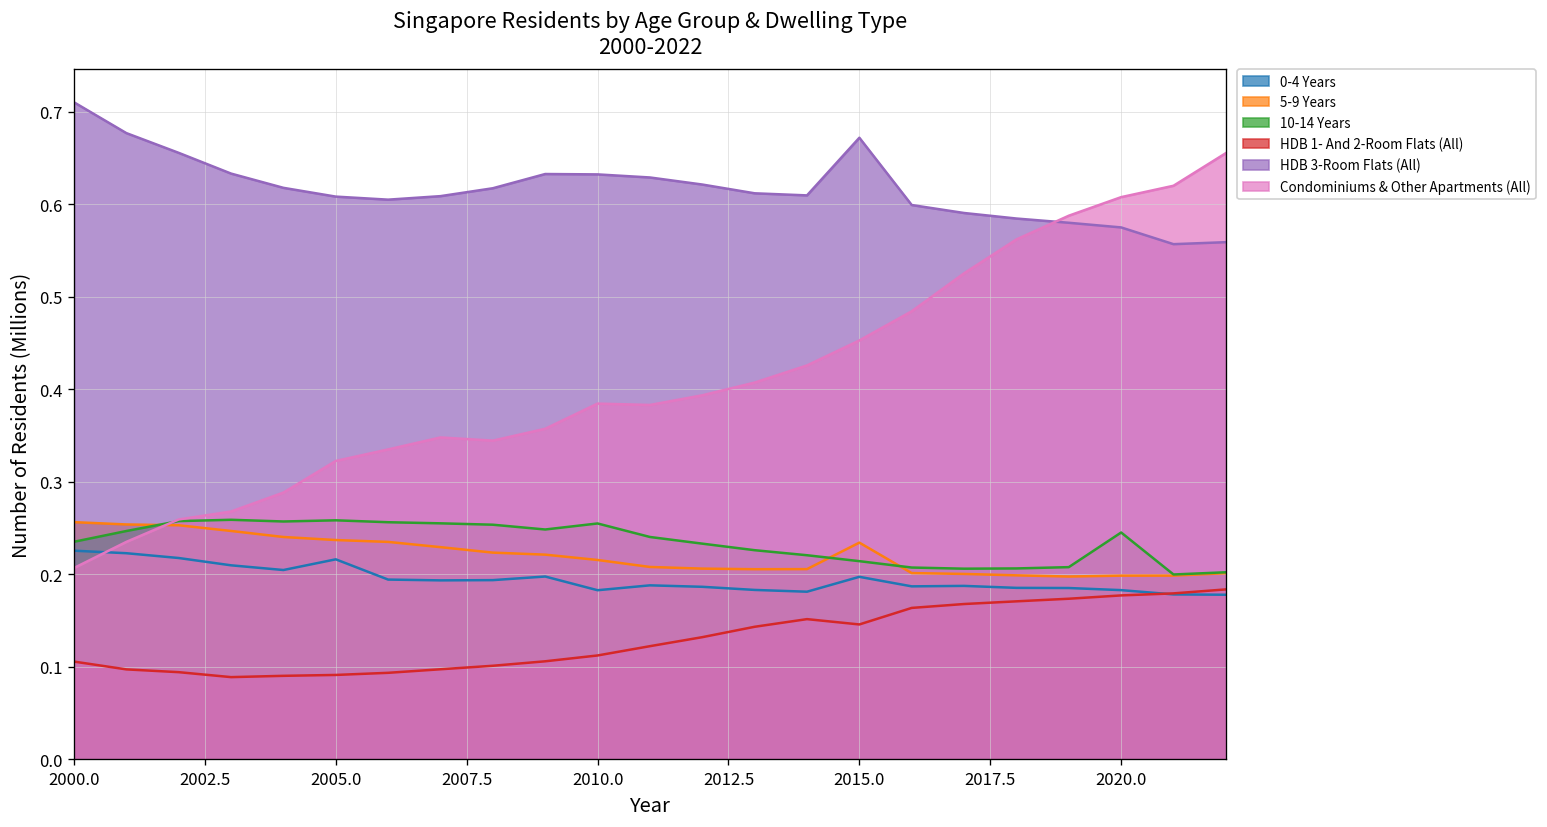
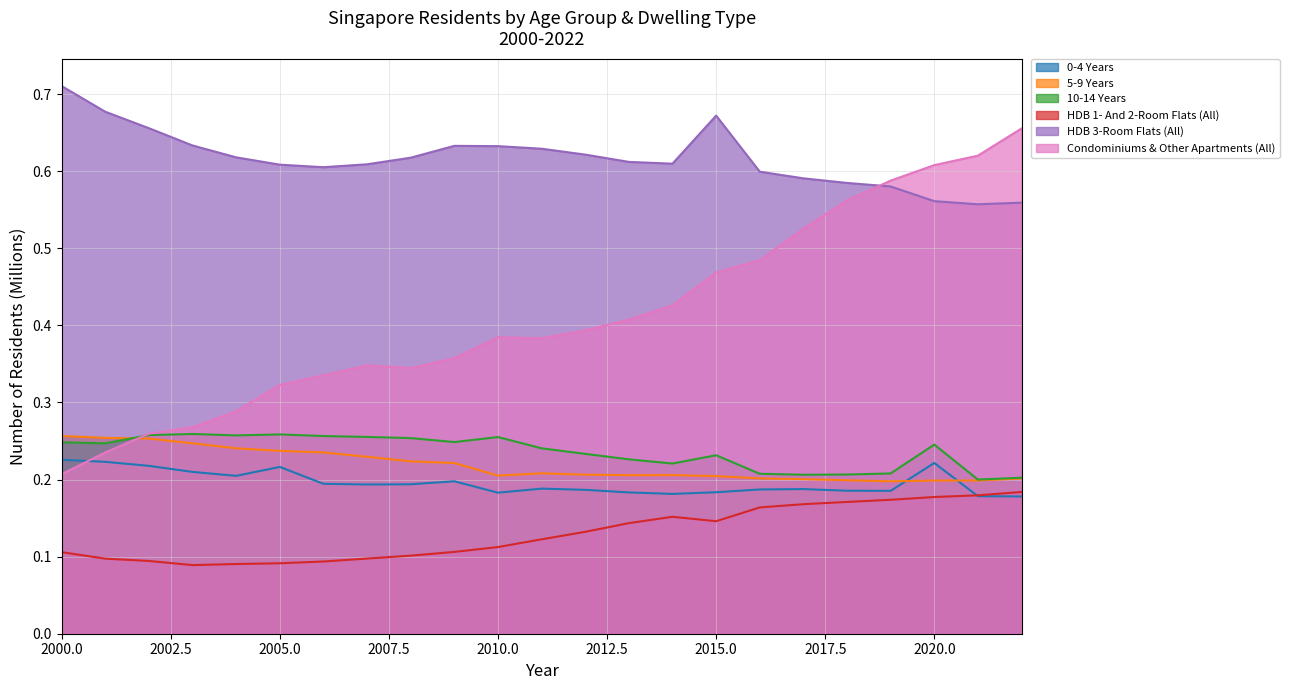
10-14 Years, 2000.0: 0.24 -> 0.25
5-9 Years, 2010.0: 0.22 -> 0.21
0-4 Years, 2015.0: 0.20 -> 0.18
5-9 Years, 2015.0: 0.23 -> 0.20
10-14 Years, 2015.0: 0.21 -> 0.23
Condominiums & Other Apartments (All), 2015.0: 0.45 -> 0.47
0-4 Years, 2020.0: 0.18 -> 0.22
HDB 3-Room Flats (All), 2020.0: 0.58 -> 0.56
